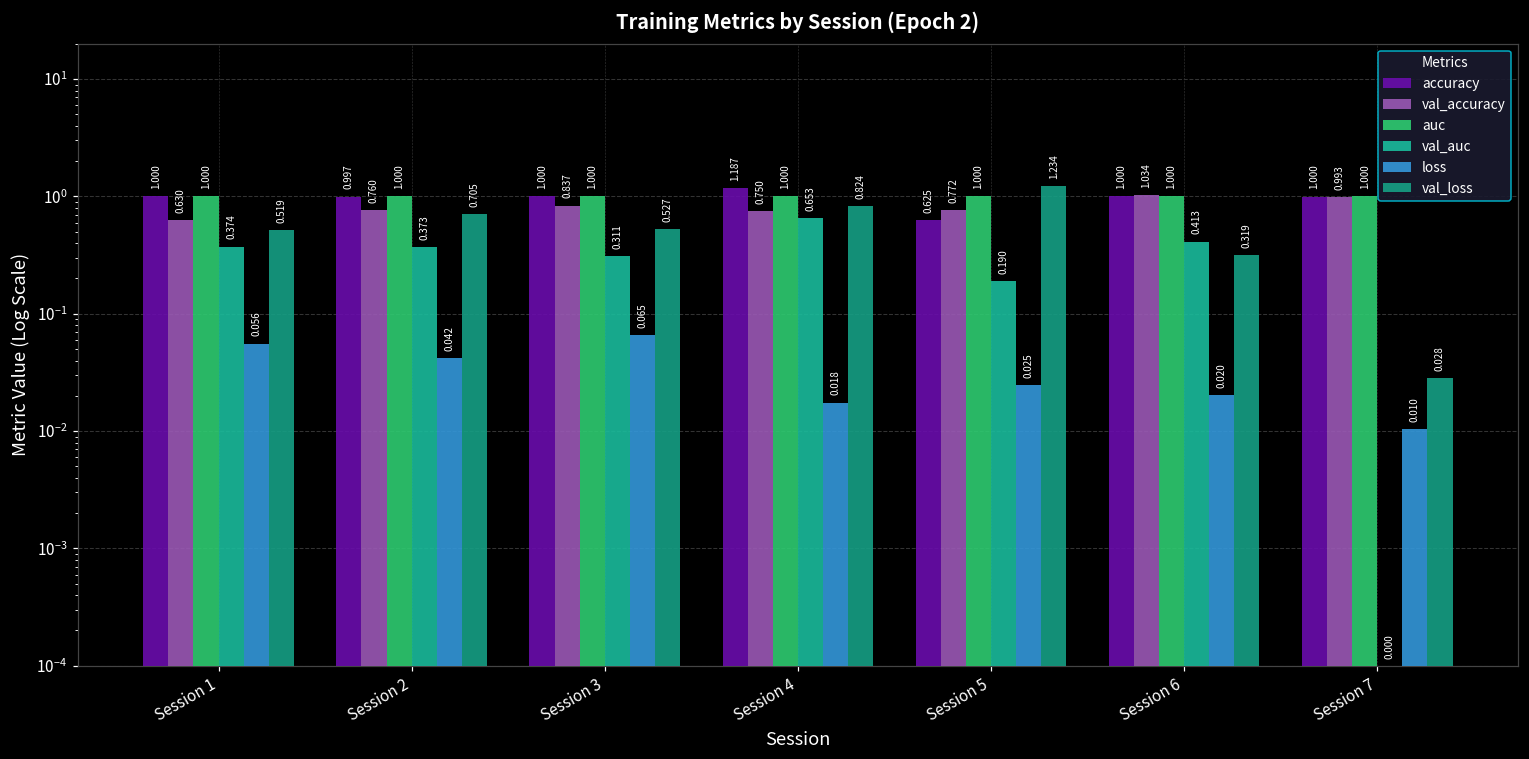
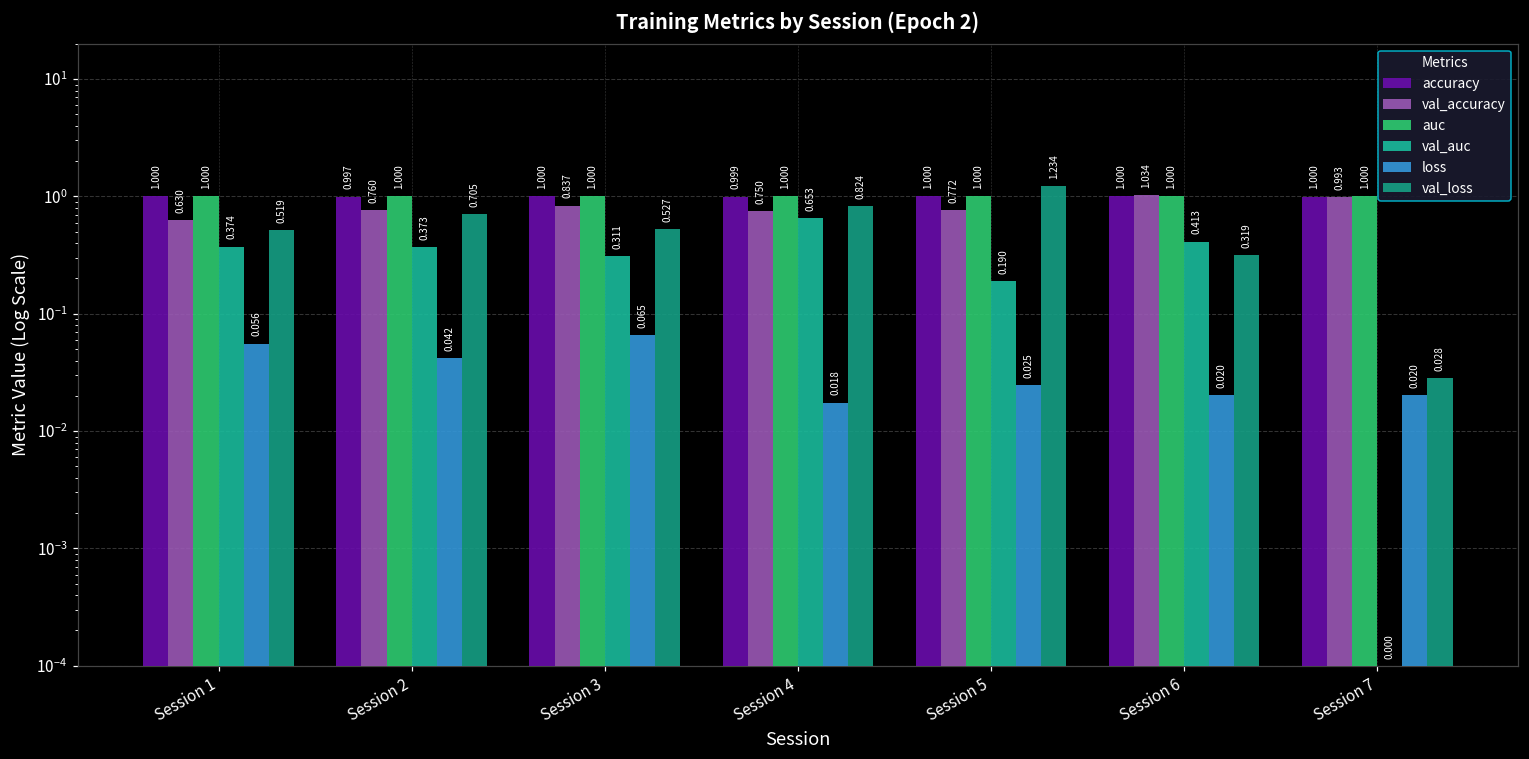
accuracy, Session 4: 1.187 -> 0.999
accuracy, Session 5: 0.625 -> 1.000
loss, Session 7: 0.010 -> 0.020
